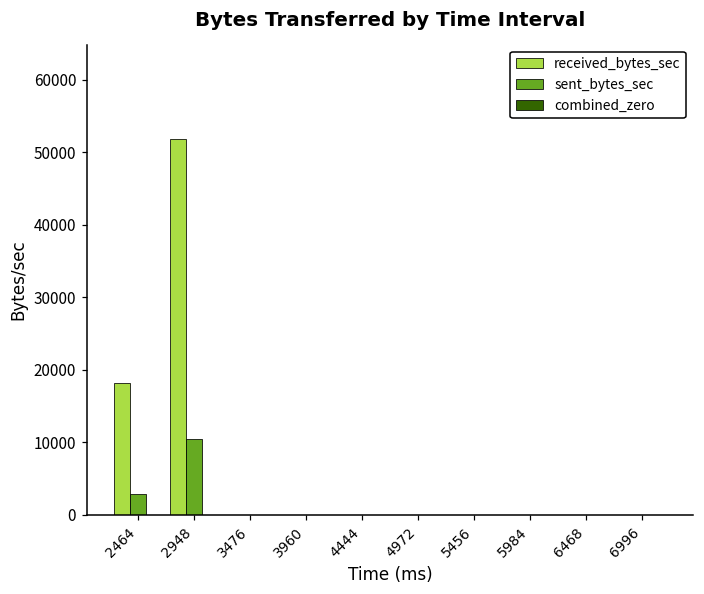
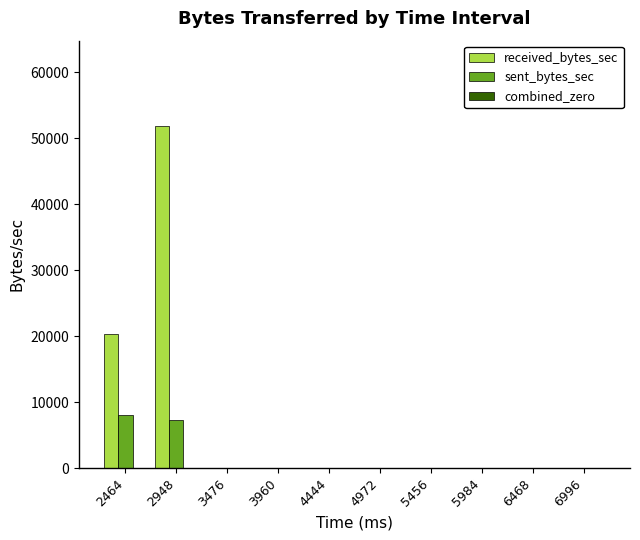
received_bytes_sec, 2464: 18000 -> 20000
sent_bytes_sec, 2464: 3000 -> 8000
sent_bytes_sec, 2948: 10000 -> 7000
